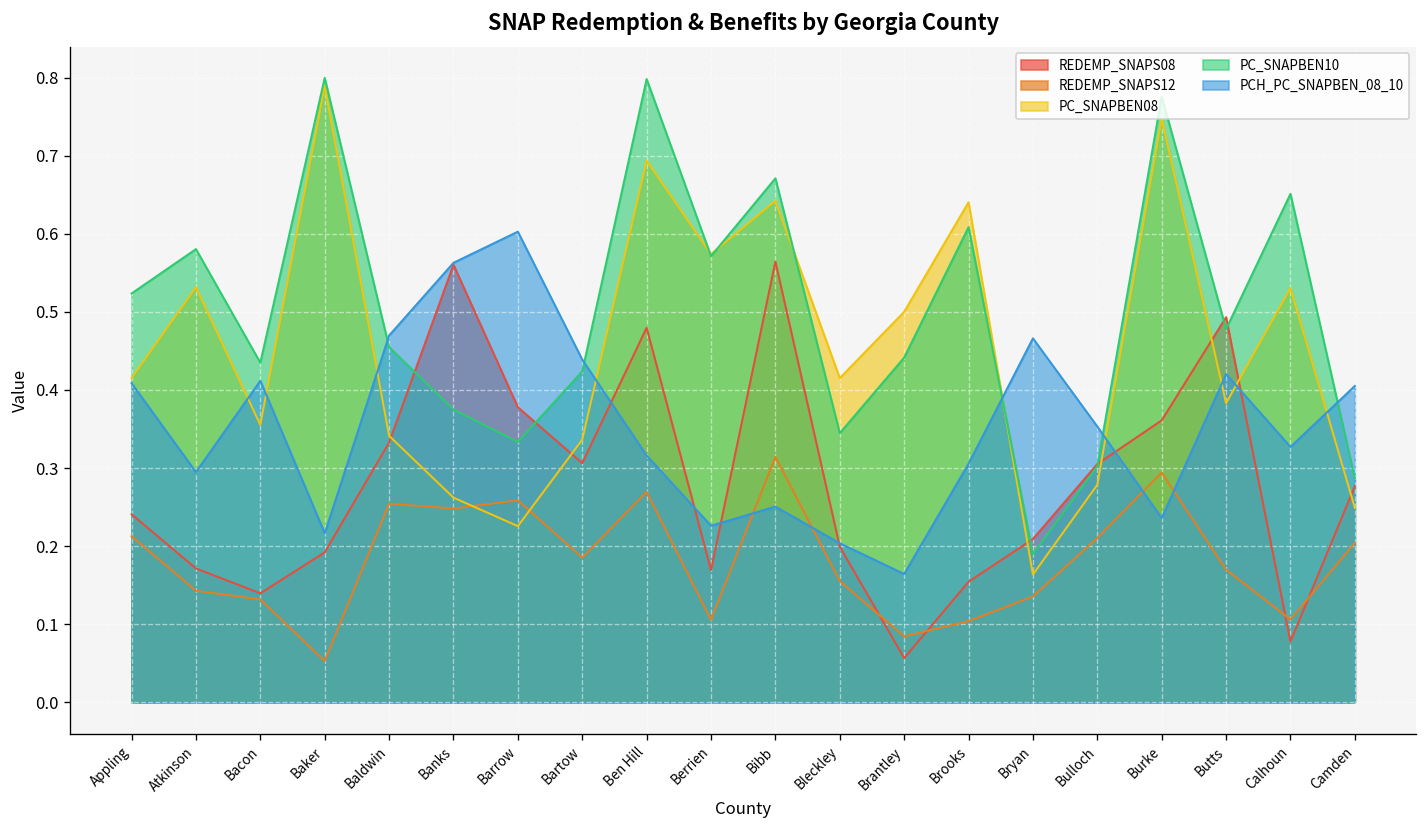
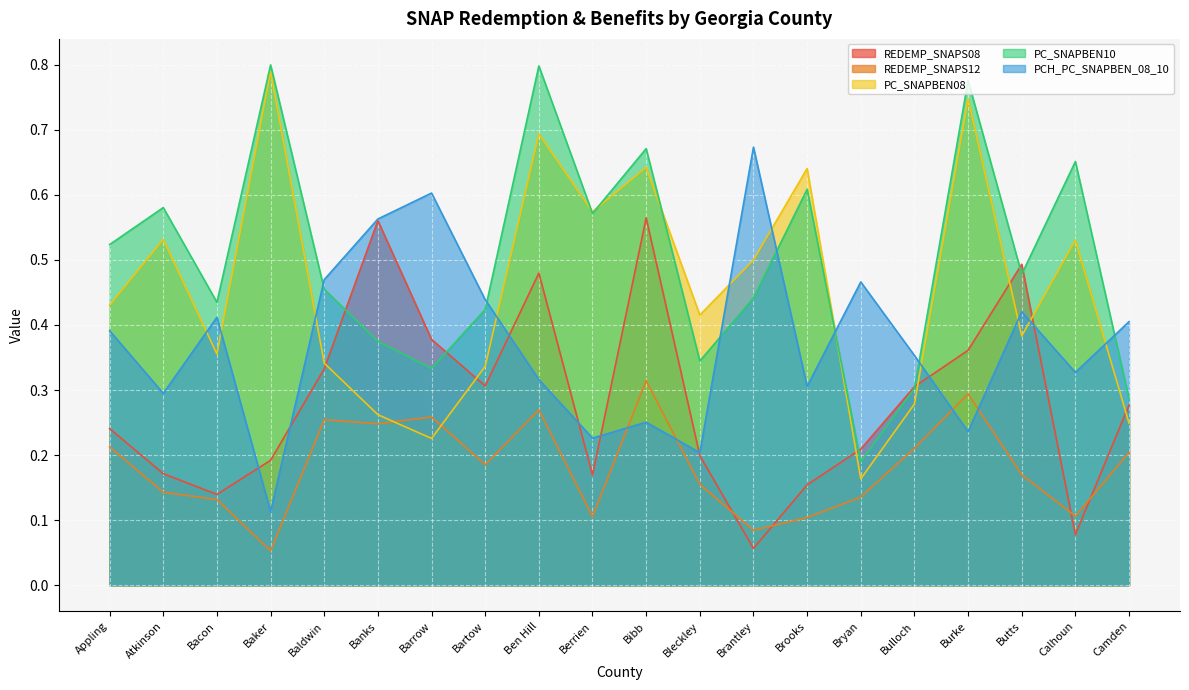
PC_SNAPBEN08, Appling: 0.42 -> 0.43
PCH_PC_SNAPBEN_08_10, Appling: 0.41 -> 0.39
PCH_PC_SNAPBEN_08_10, Baker: 0.22 -> 0.11
PCH_PC_SNAPBEN_08_10, Brantley: 0.16 -> 0.67
